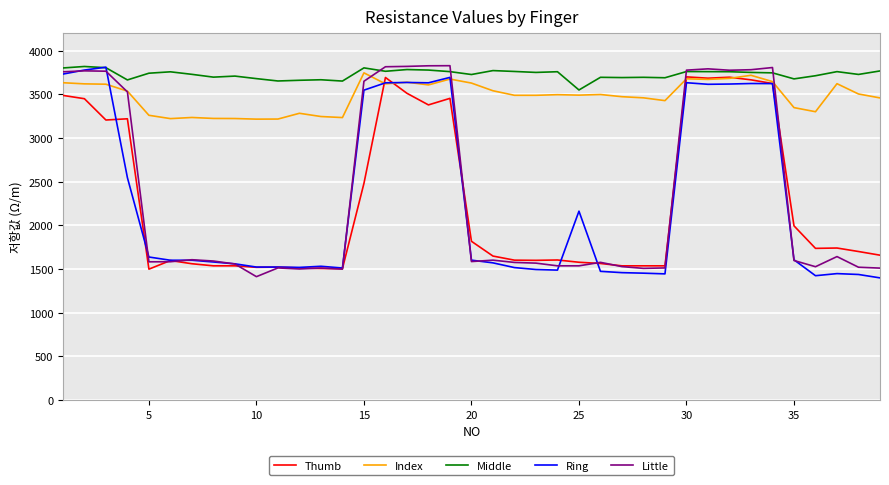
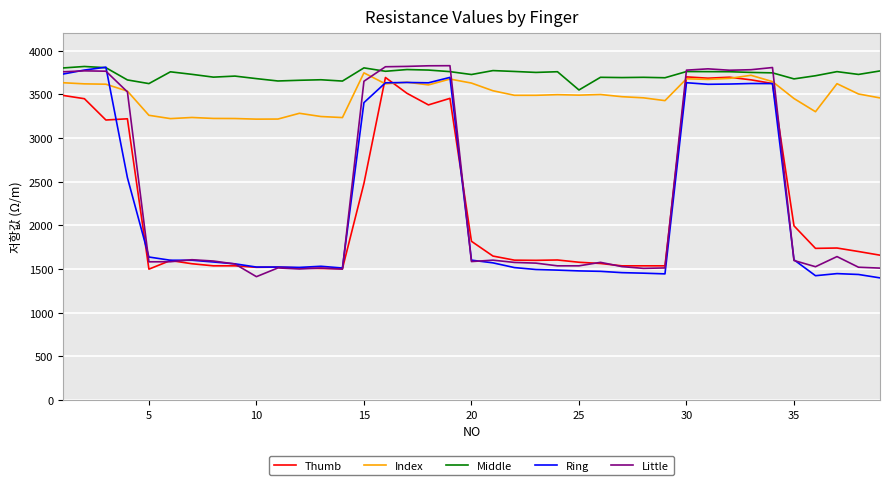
Middle, 5: 3700 -> 3600
Ring, 15: 3500 -> 3400
Ring, 25: 2200 -> 1500
Index, 35: 3300 -> 3500
